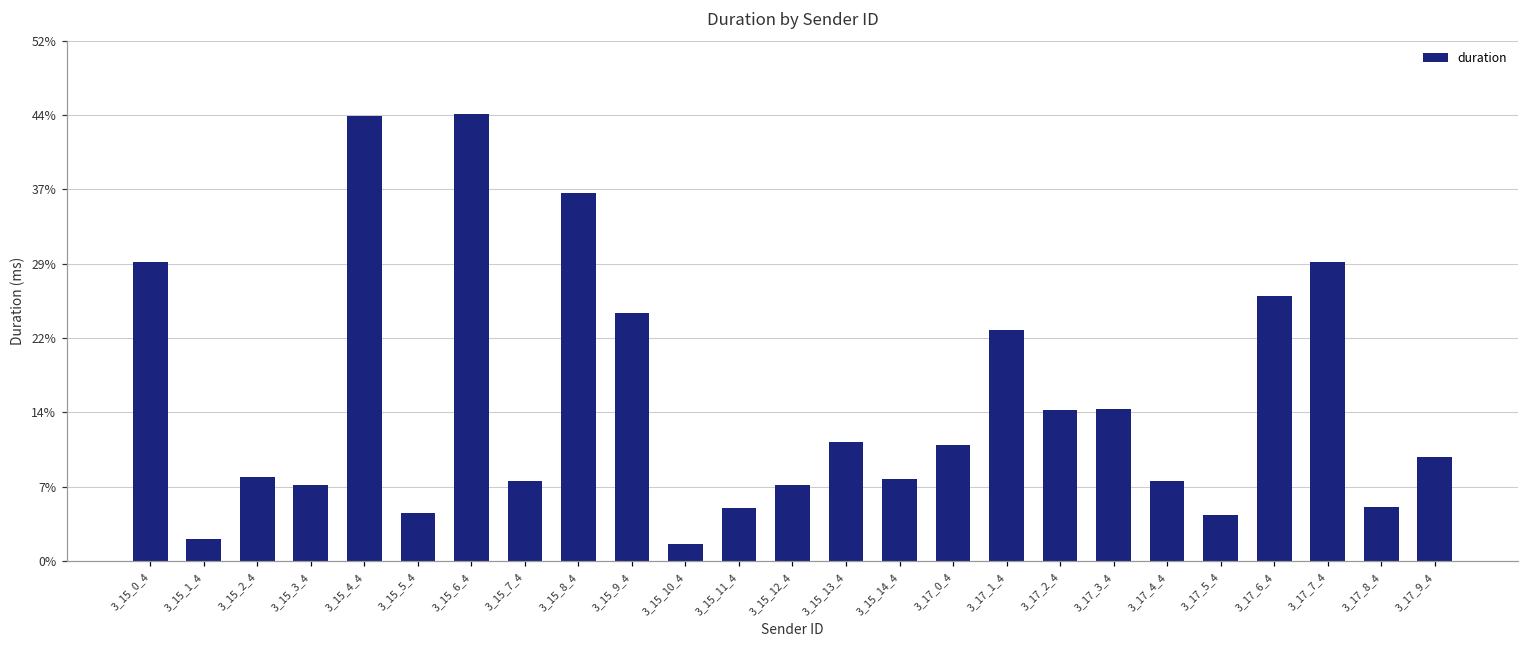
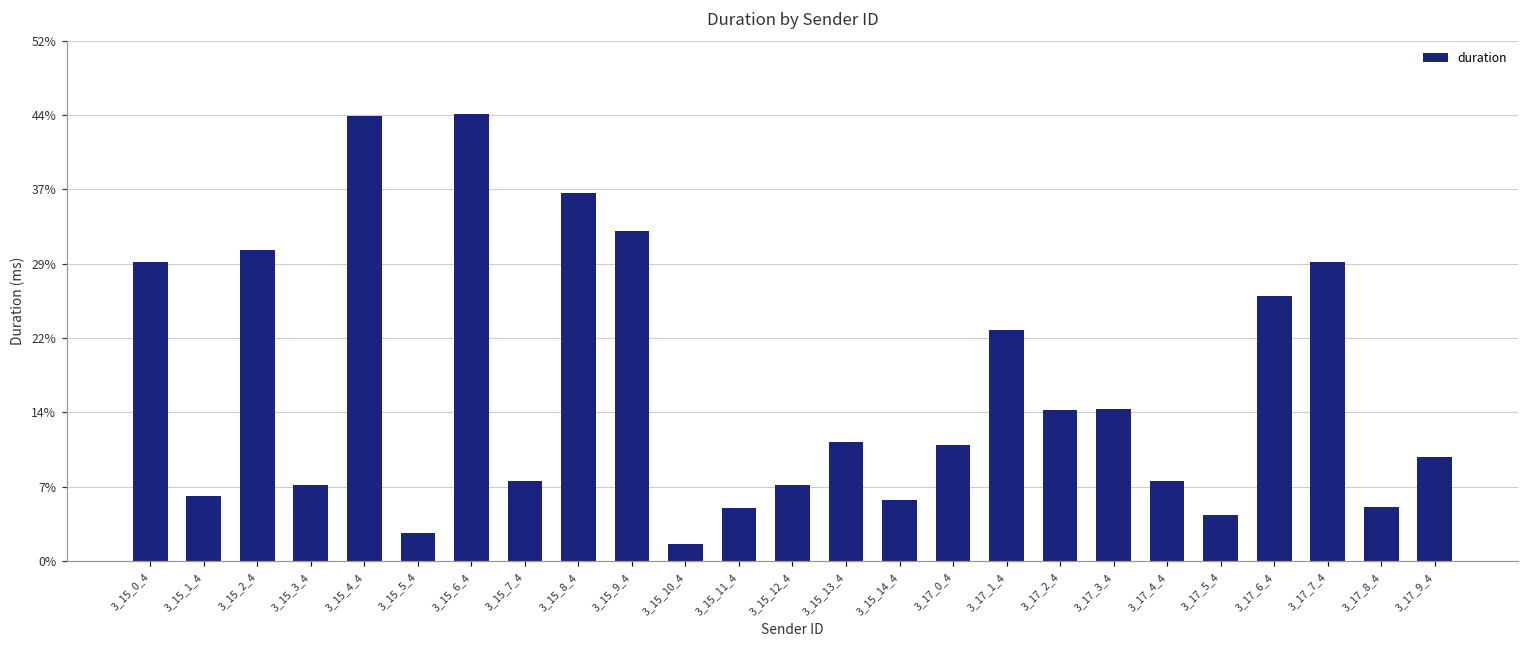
3_15_1_4: 2% -> 7%
3_15_2_4: 8% -> 31%
3_15_5_4: 5% -> 3%
3_15_9_4: 25% -> 33%
3_15_14_4: 8% -> 6%
